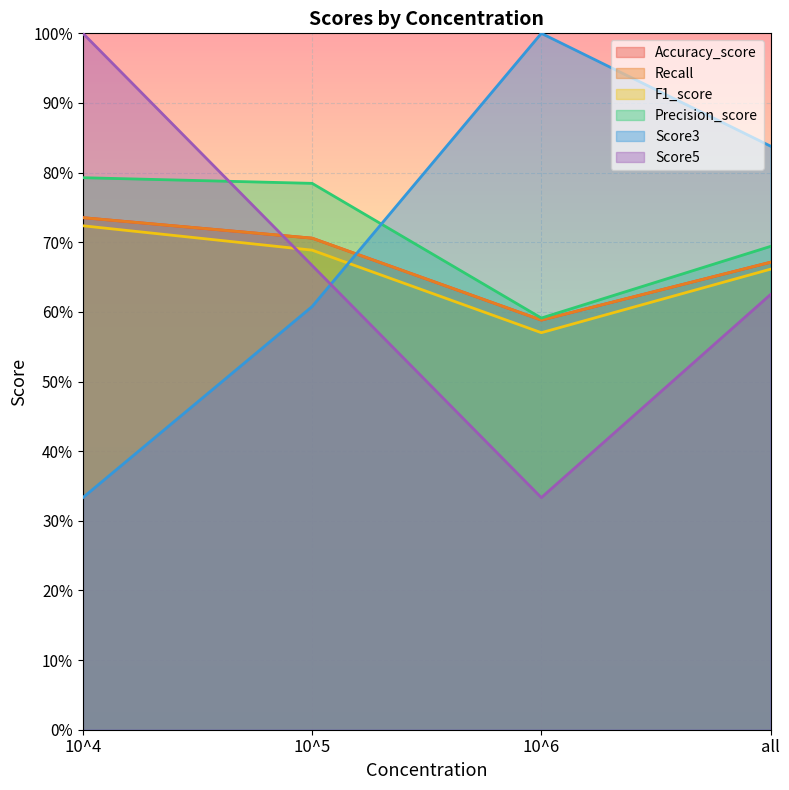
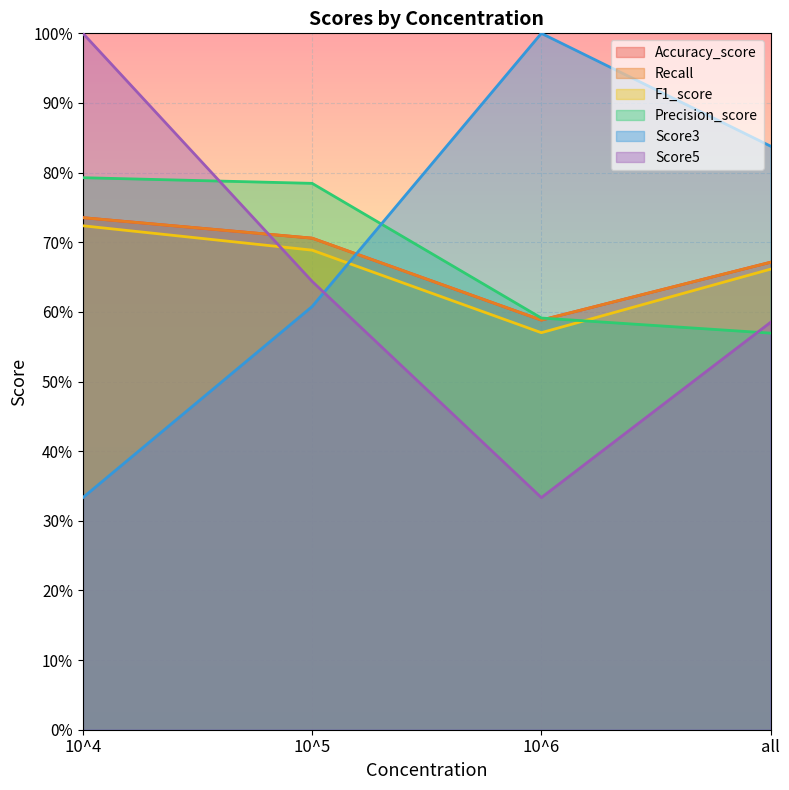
Score5, 10^5: 67% -> 64%
Precision_score, all: 69% -> 57%
Score5, all: 63% -> 59%
